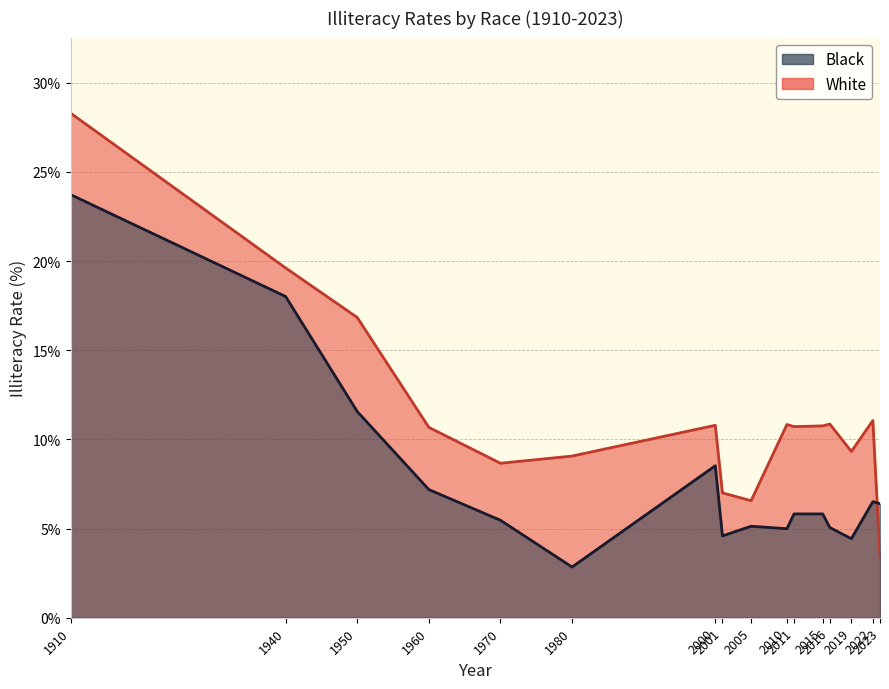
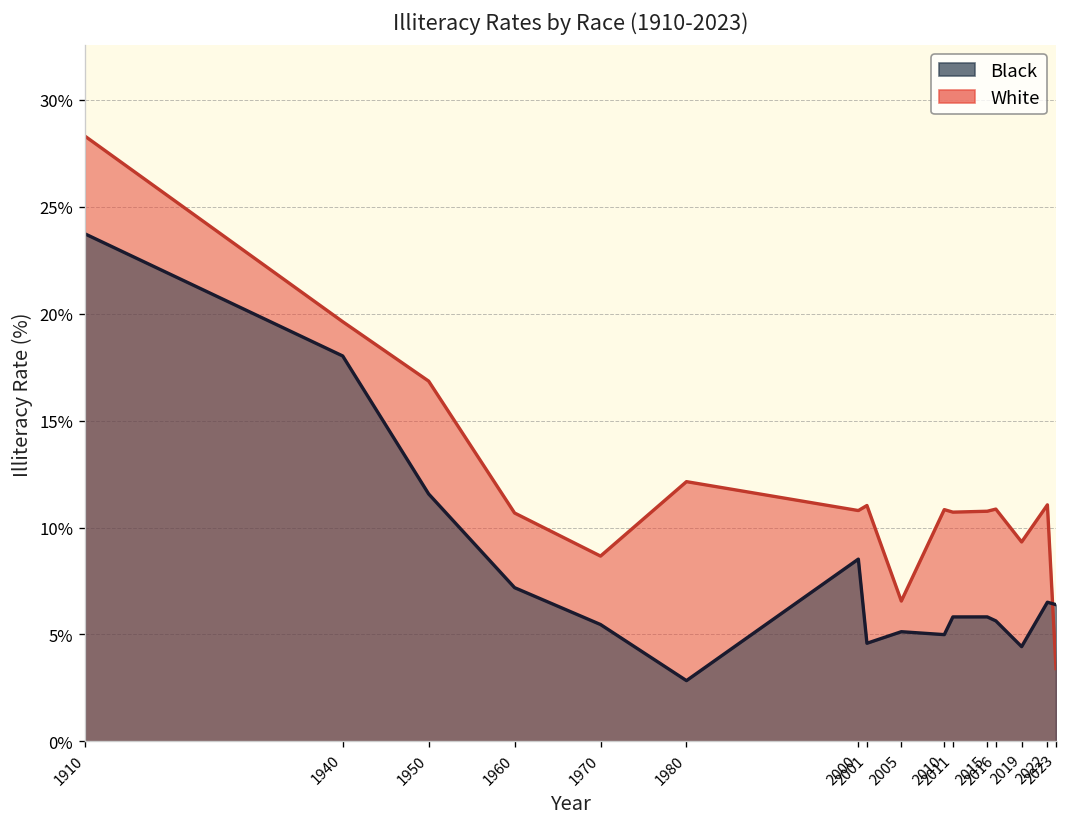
White, 1980: 9.1% -> 12.1%
White, 2001: 7.0% -> 11.0%
Black, 2016: 5.1% -> 5.6%
